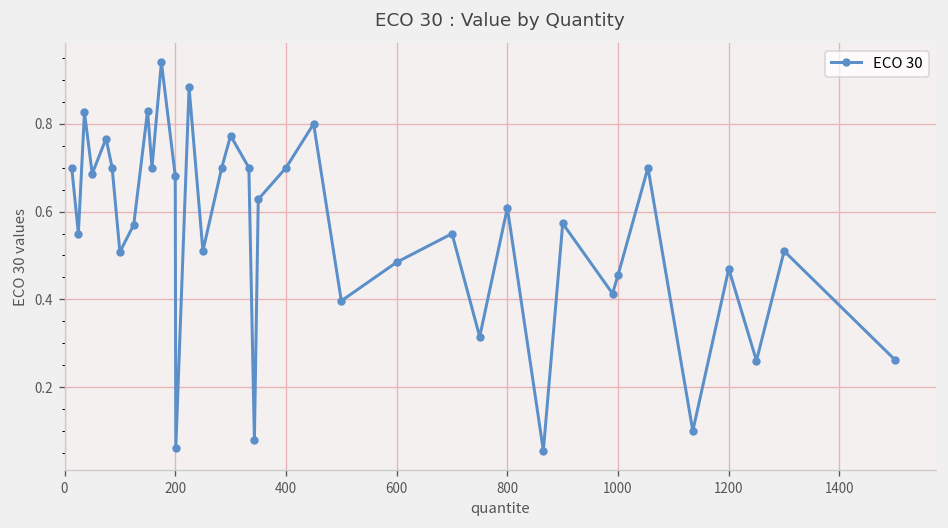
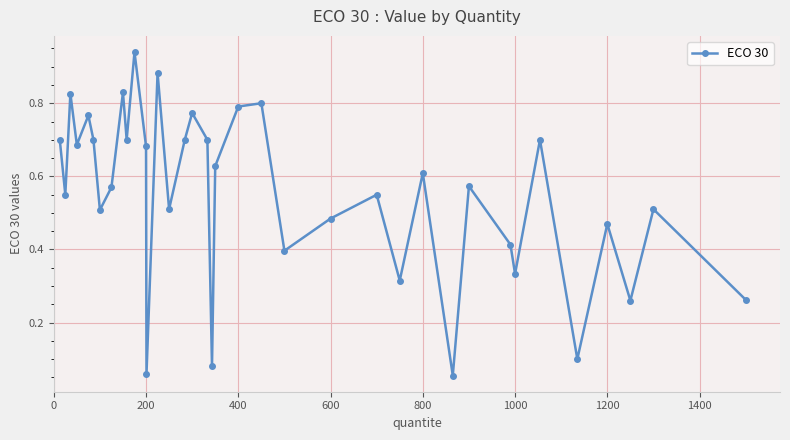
400: 0.70 -> 0.79
1000: 0.46 -> 0.33
